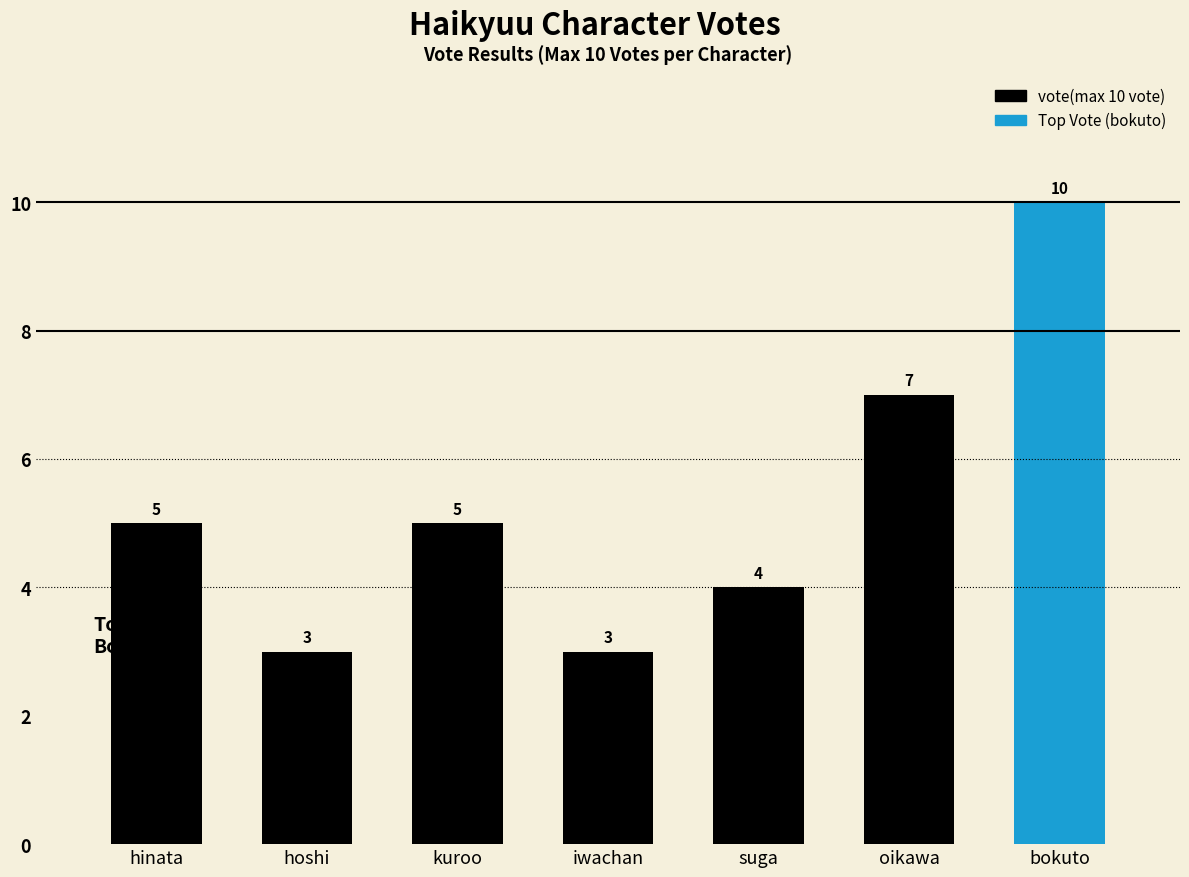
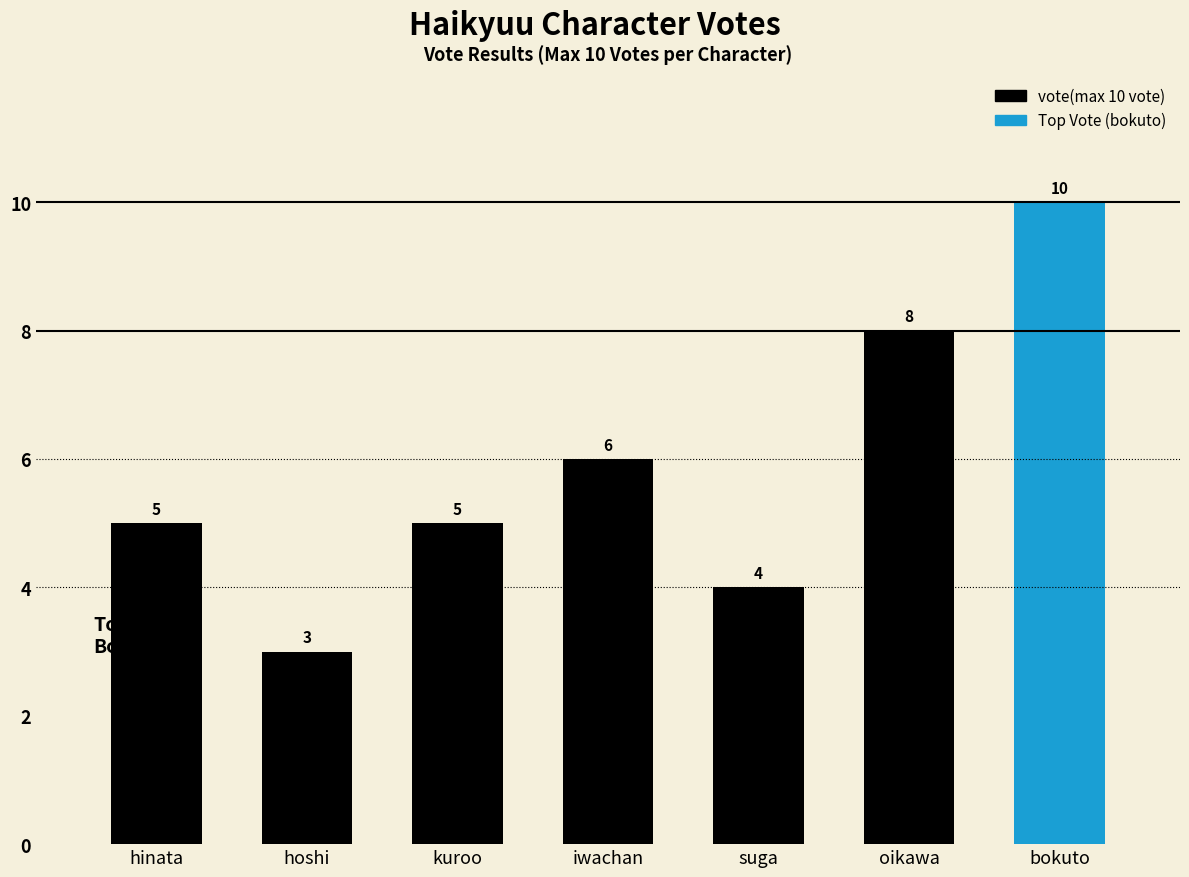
vote(max 10 vote), iwachan: 3 -> 6
vote(max 10 vote), oikawa: 7 -> 8
